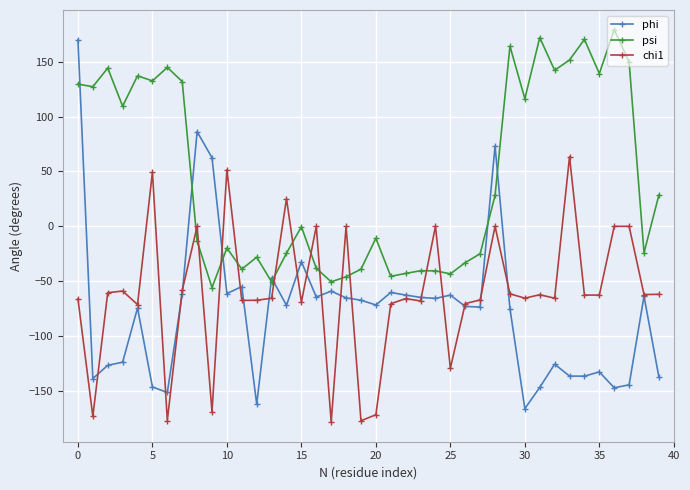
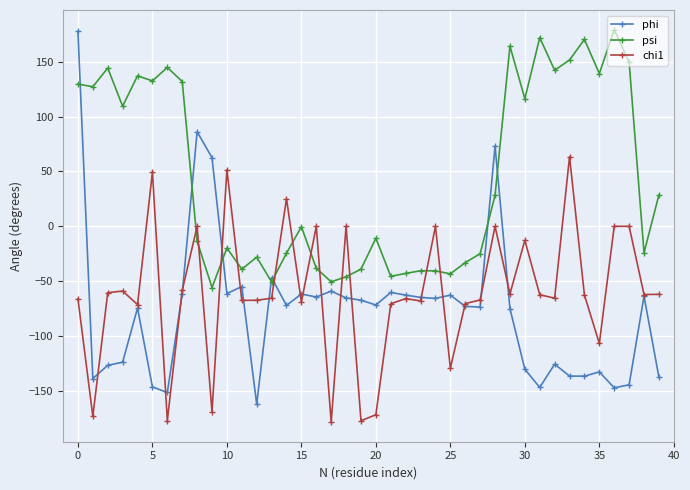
phi, 0: 170 -> 178
phi, 15: -32 -> -62
phi, 30: -166 -> -130
chi1, 30: -66 -> -13
chi1, 35: -63 -> -107
